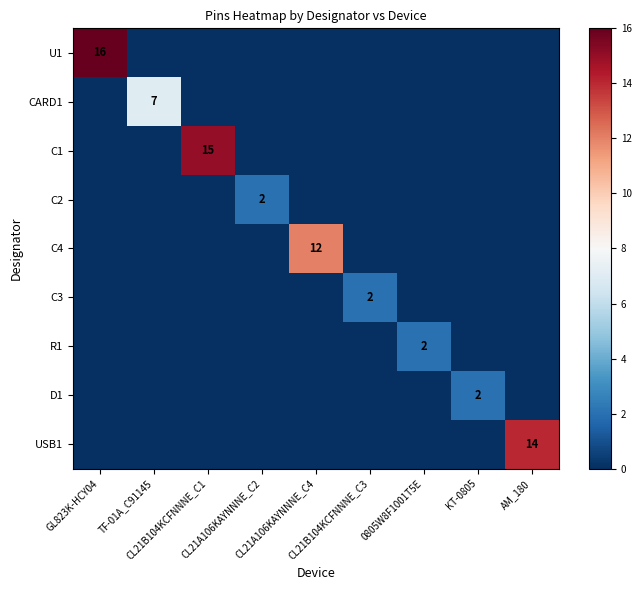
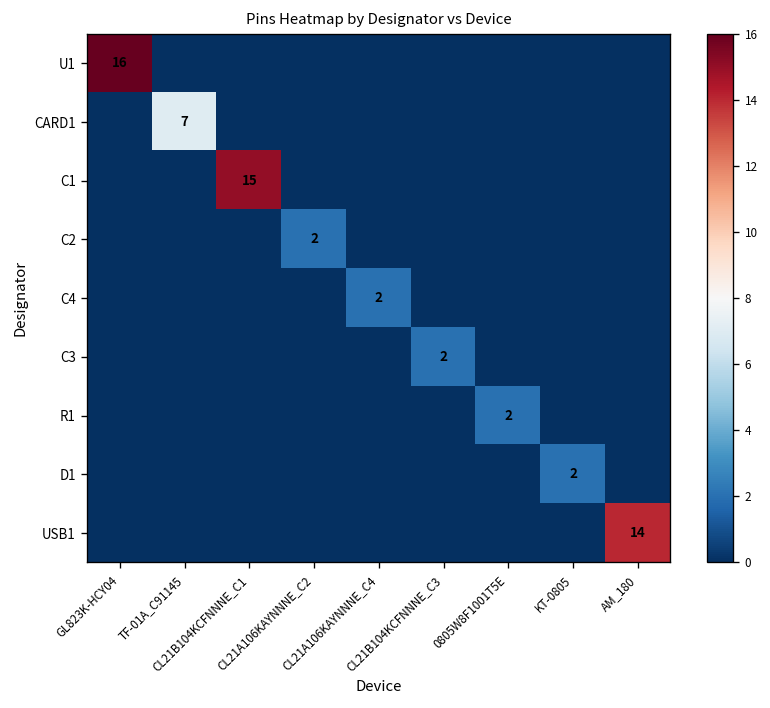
C4, CL21A106KAYNNNE_C4: 12 -> 2
